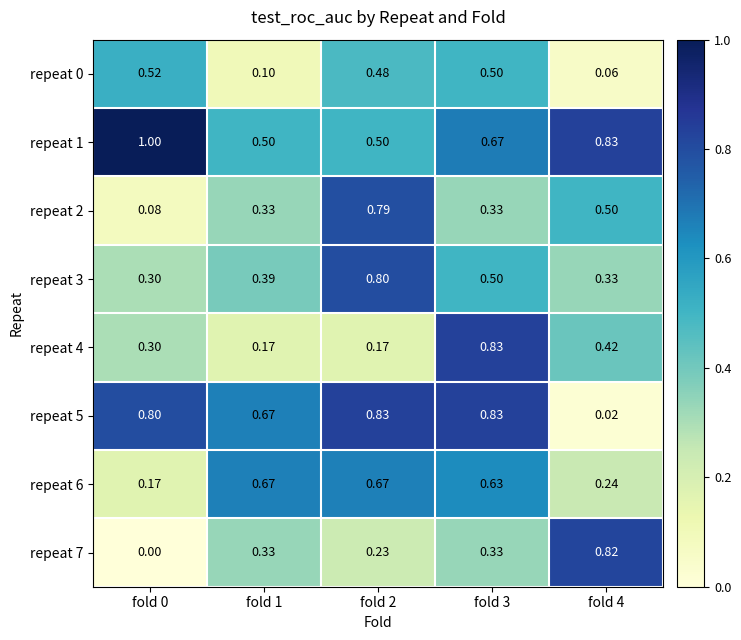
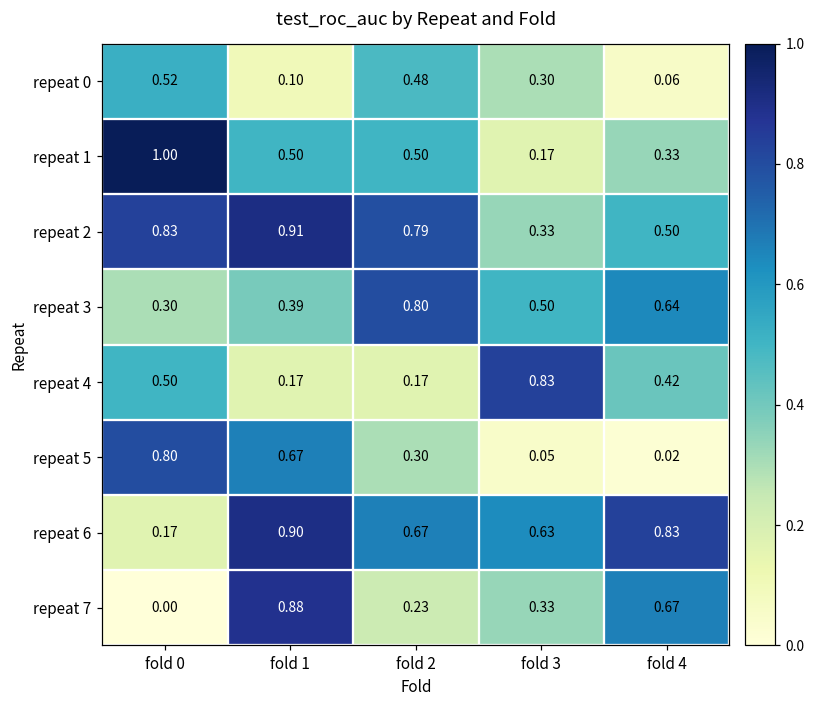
repeat 0, fold 3: 0.50 -> 0.30
repeat 1, fold 3: 0.67 -> 0.17
repeat 1, fold 4: 0.83 -> 0.33
repeat 2, fold 0: 0.08 -> 0.83
repeat 2, fold 1: 0.33 -> 0.91
repeat 3, fold 4: 0.33 -> 0.64
repeat 4, fold 0: 0.30 -> 0.50
repeat 5, fold 2: 0.83 -> 0.30
repeat 5, fold 3: 0.83 -> 0.05
repeat 6, fold 1: 0.67 -> 0.90
repeat 6, fold 4: 0.24 -> 0.83
repeat 7, fold 1: 0.33 -> 0.88
repeat 7, fold 4: 0.82 -> 0.67
